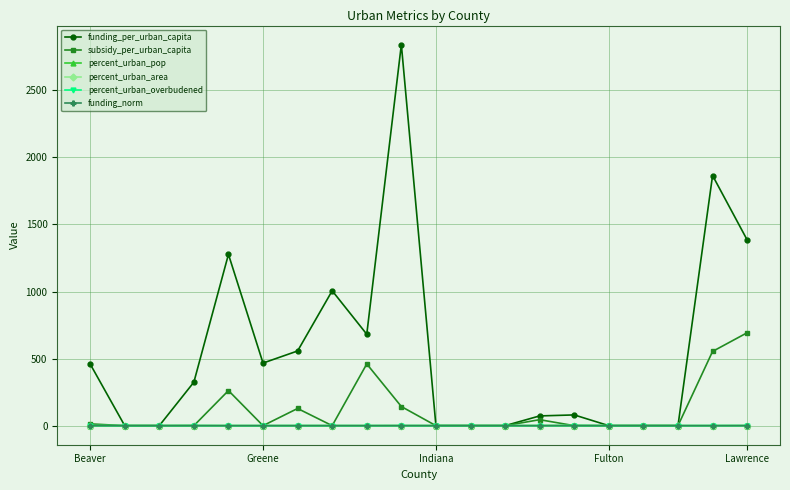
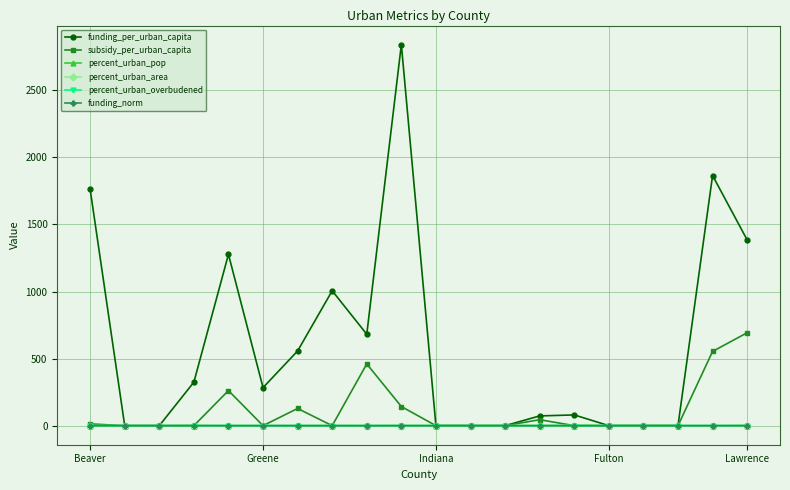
funding_per_urban_capita, Beaver: 460 -> 1760
funding_per_urban_capita, Greene: 470 -> 280
